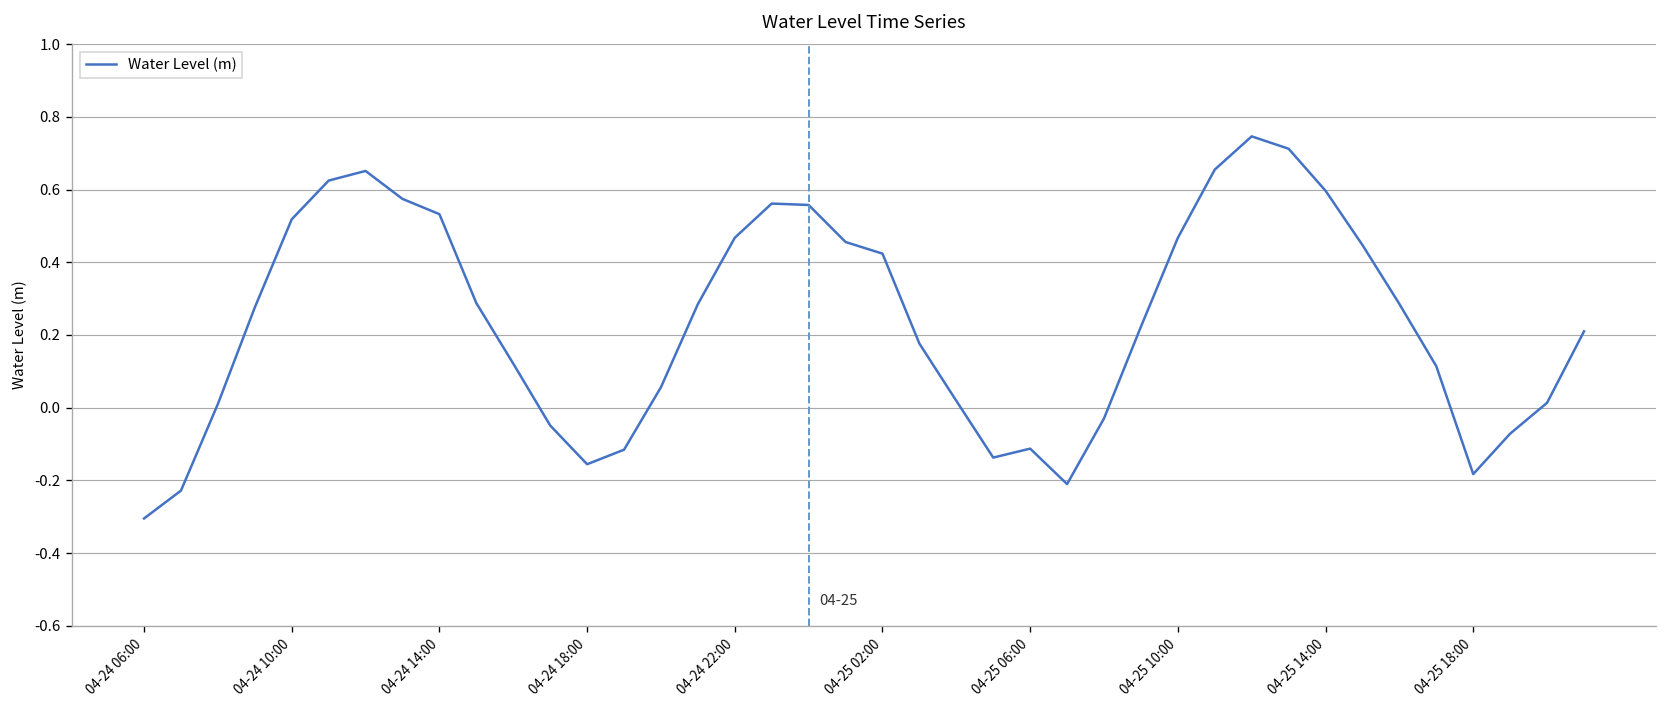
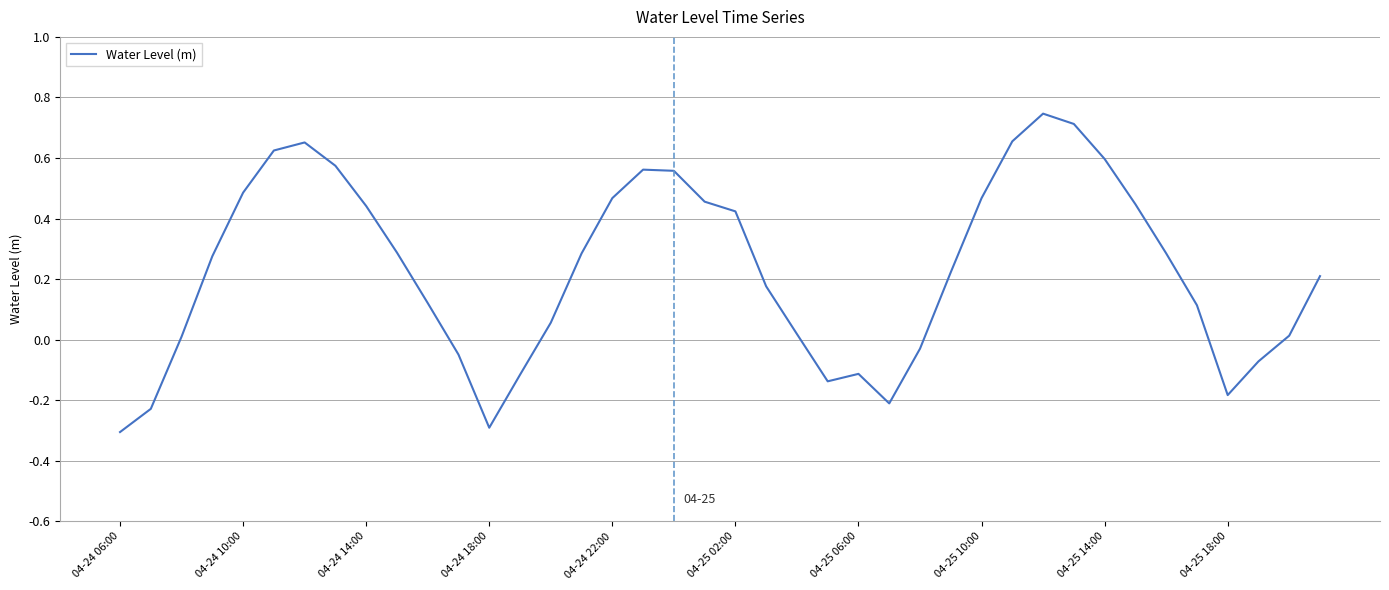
04-24 10:00: 0.52 -> 0.49
04-24 14:00: 0.53 -> 0.44
04-24 18:00: -0.16 -> -0.29
